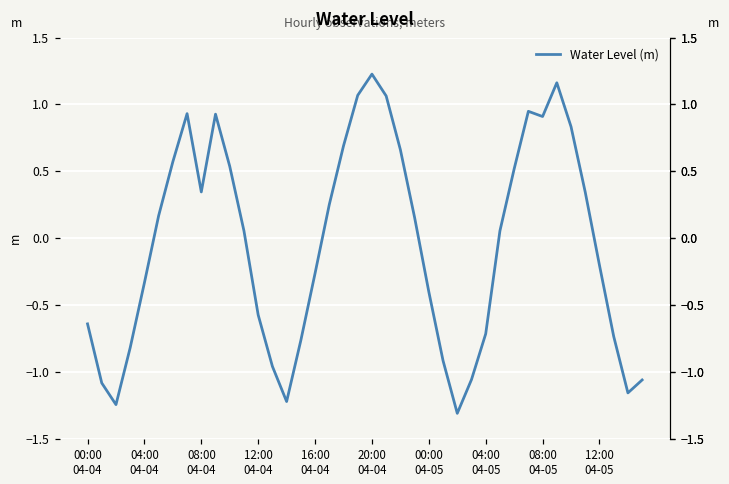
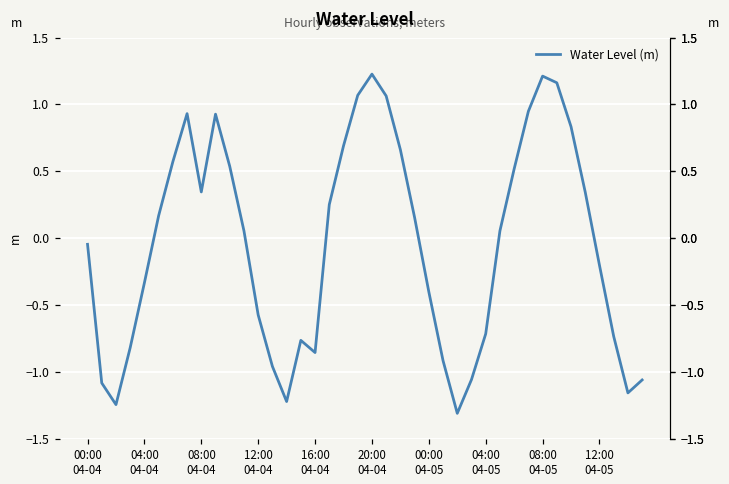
00:00 04-04: -0.64 -> -0.05
16:00 04-04: -0.26 -> -0.86
08:00 04-05: 0.91 -> 1.21
